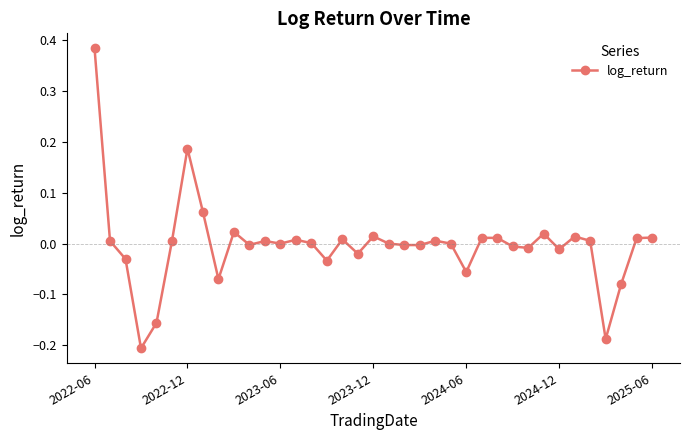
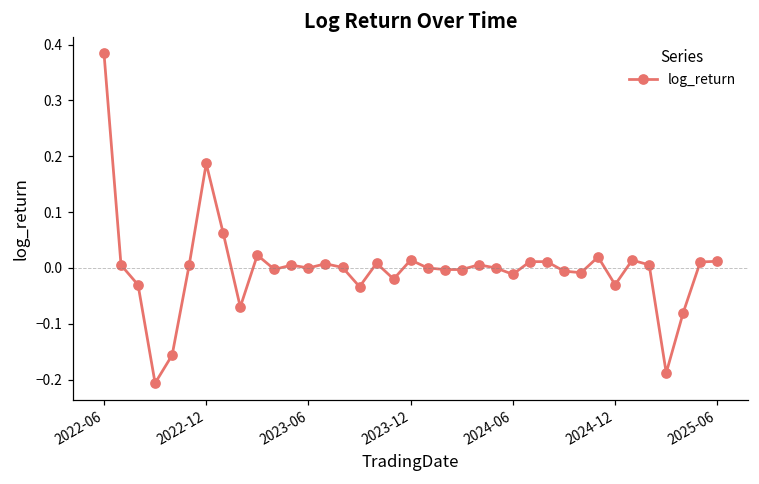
2024-06: -0.06 -> -0.01
2024-12: -0.01 -> -0.03
